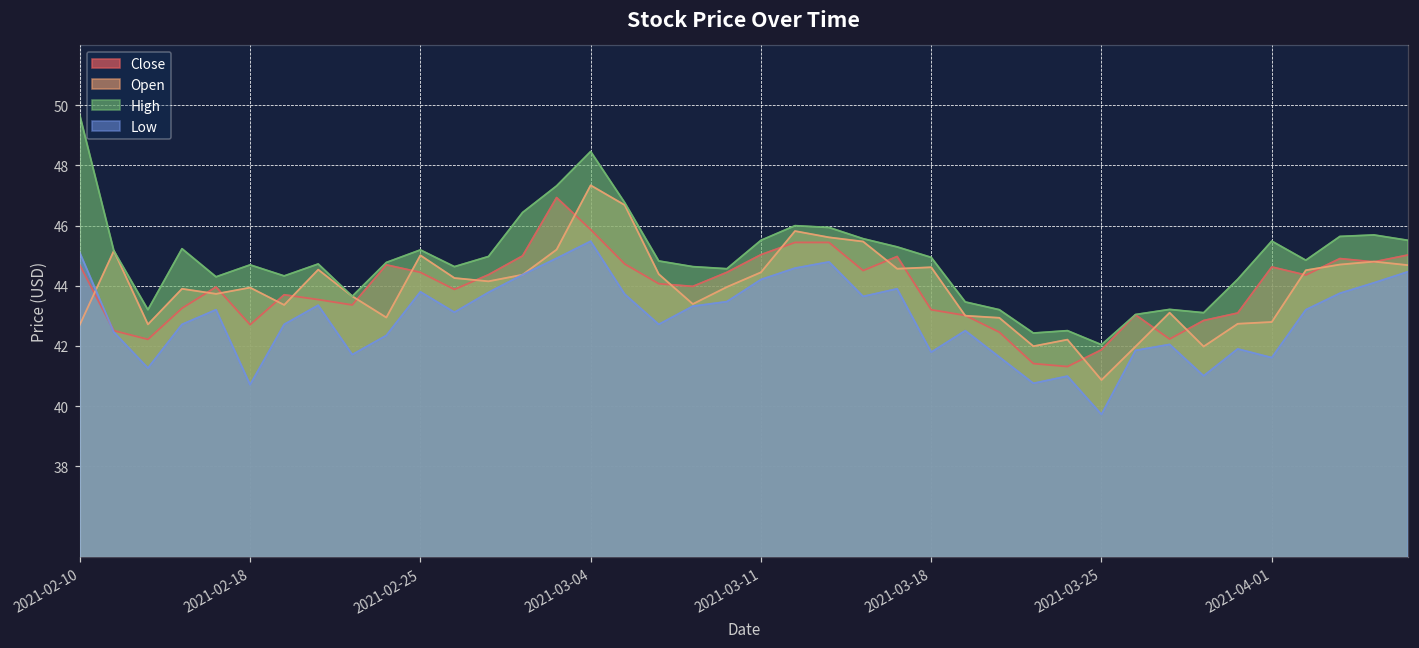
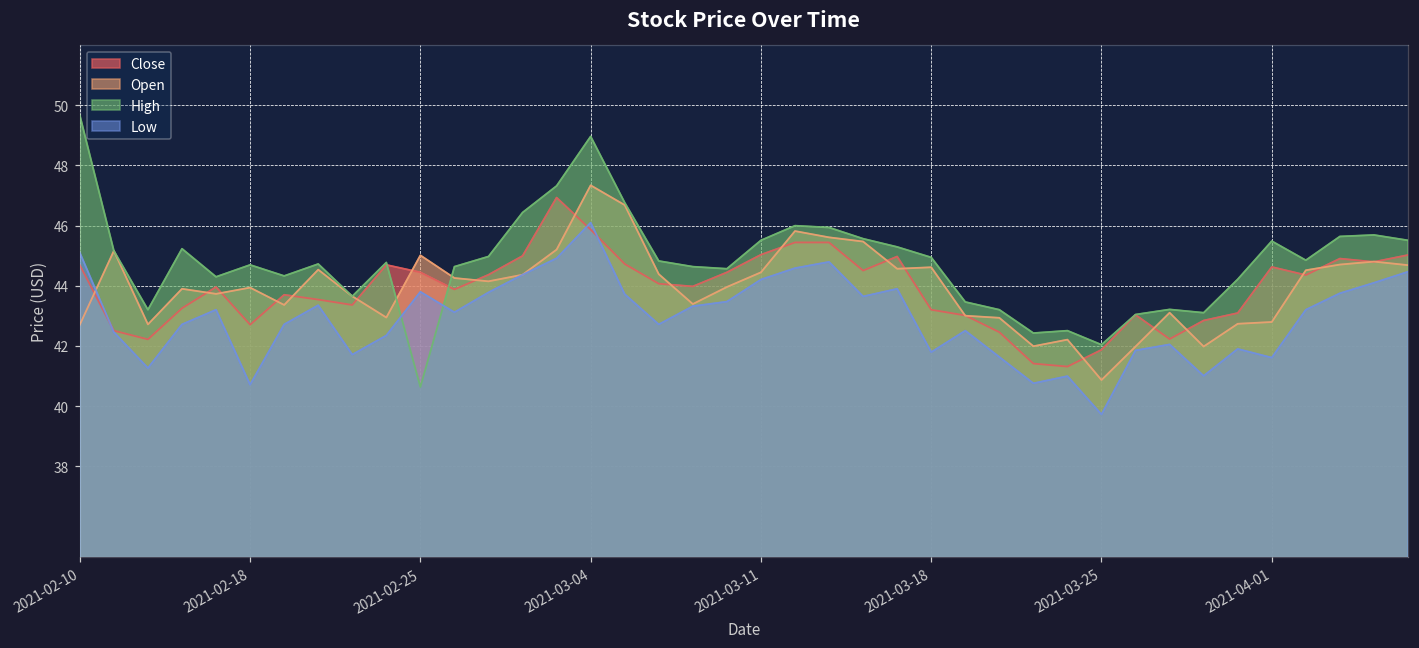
High, 2021-02-25: 45.2 -> 40.6
High, 2021-03-04: 48.5 -> 49.0
Low, 2021-03-04: 45.5 -> 46.1
